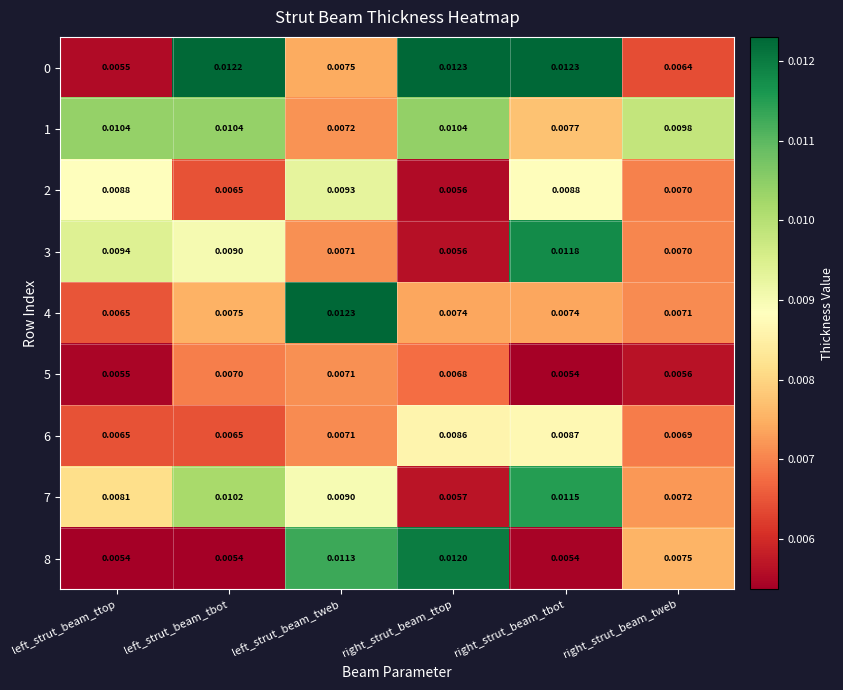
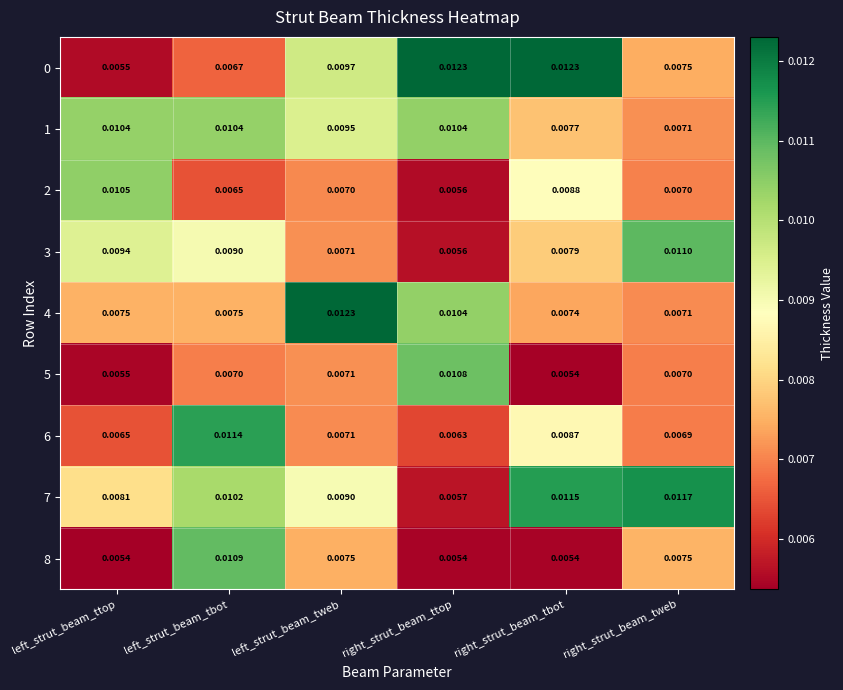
0, left_strut_beam_tbot: 0.0122 -> 0.0067
0, left_strut_beam_tweb: 0.0075 -> 0.0097
0, right_strut_beam_tweb: 0.0064 -> 0.0075
1, left_strut_beam_tweb: 0.0072 -> 0.0095
1, right_strut_beam_tweb: 0.0098 -> 0.0071
2, left_strut_beam_ttop: 0.0088 -> 0.0105
2, left_strut_beam_tweb: 0.0093 -> 0.0070
3, right_strut_beam_tbot: 0.0118 -> 0.0079
3, right_strut_beam_tweb: 0.0070 -> 0.0110
4, left_strut_beam_ttop: 0.0065 -> 0.0075
4, right_strut_beam_ttop: 0.0074 -> 0.0104
5, right_strut_beam_ttop: 0.0068 -> 0.0108
5, right_strut_beam_tweb: 0.0056 -> 0.0070
6, left_strut_beam_tbot: 0.0065 -> 0.0114
6, right_strut_beam_ttop: 0.0086 -> 0.0063
7, right_strut_beam_tweb: 0.0072 -> 0.0117
8, left_strut_beam_tbot: 0.0054 -> 0.0109
8, left_strut_beam_tweb: 0.0113 -> 0.0075
8, right_strut_beam_ttop: 0.0120 -> 0.0054
